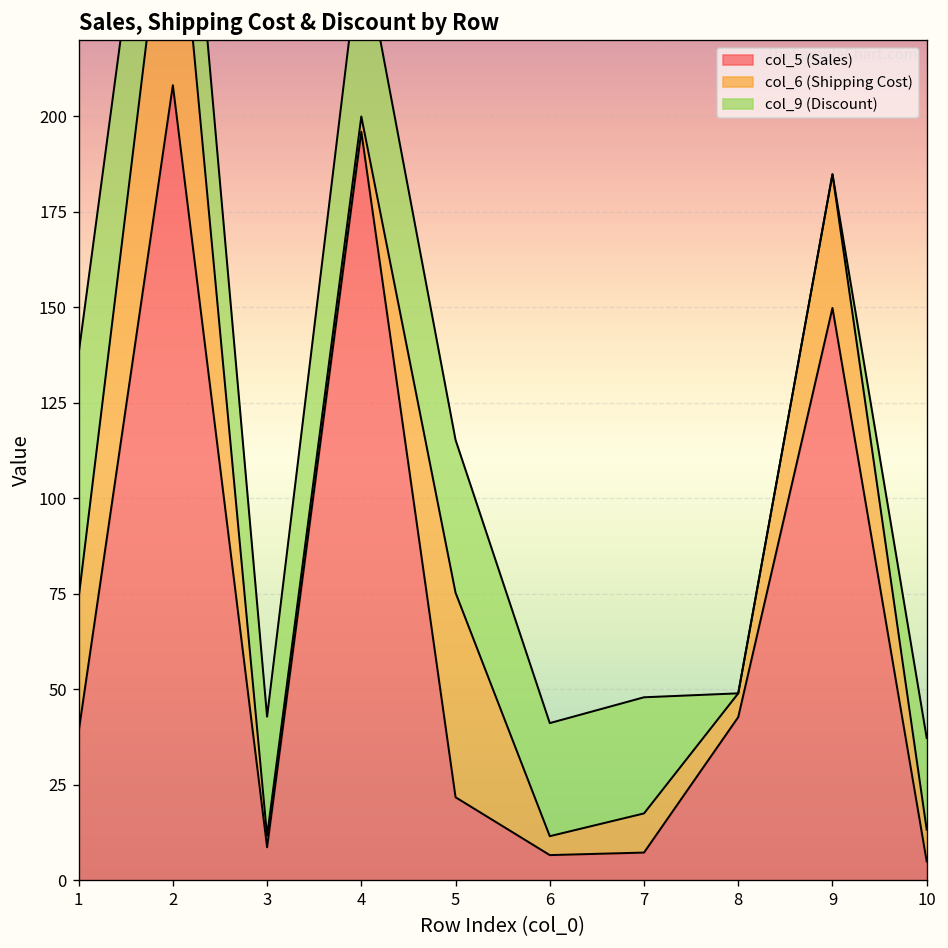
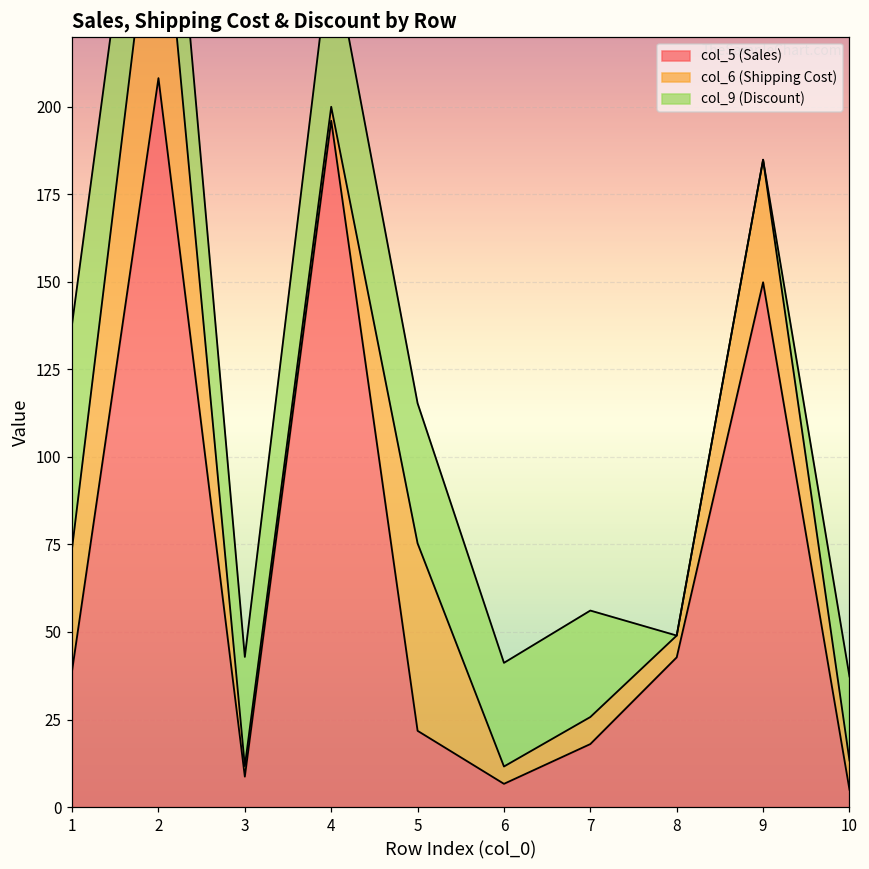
col_5 (Sales), 7: 7 -> 18
col_6 (Shipping Cost), 7: 10 -> 8
